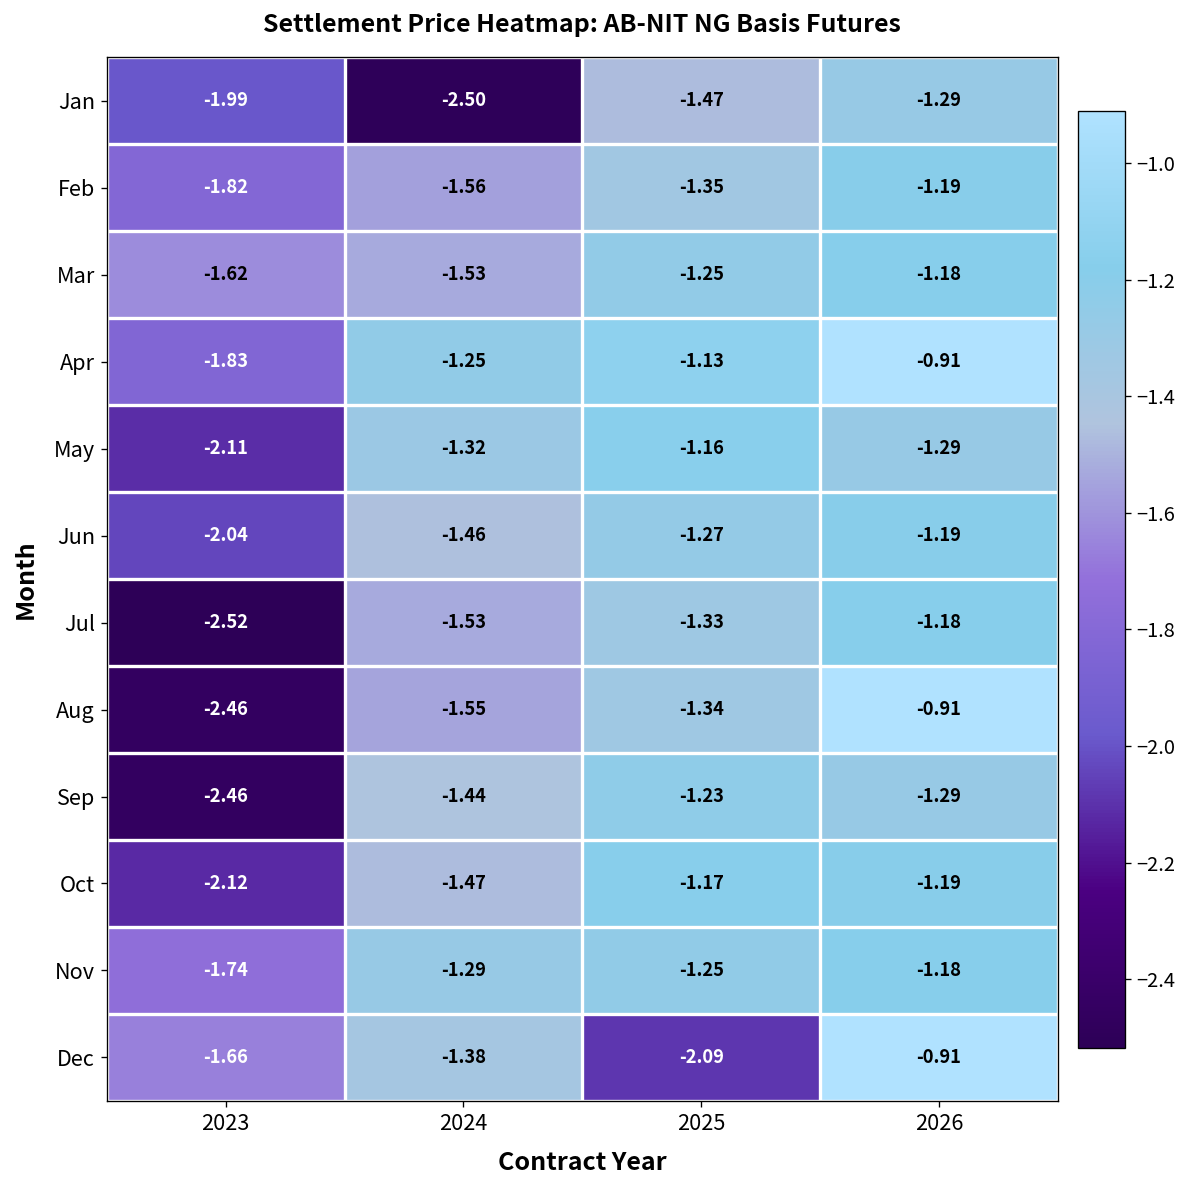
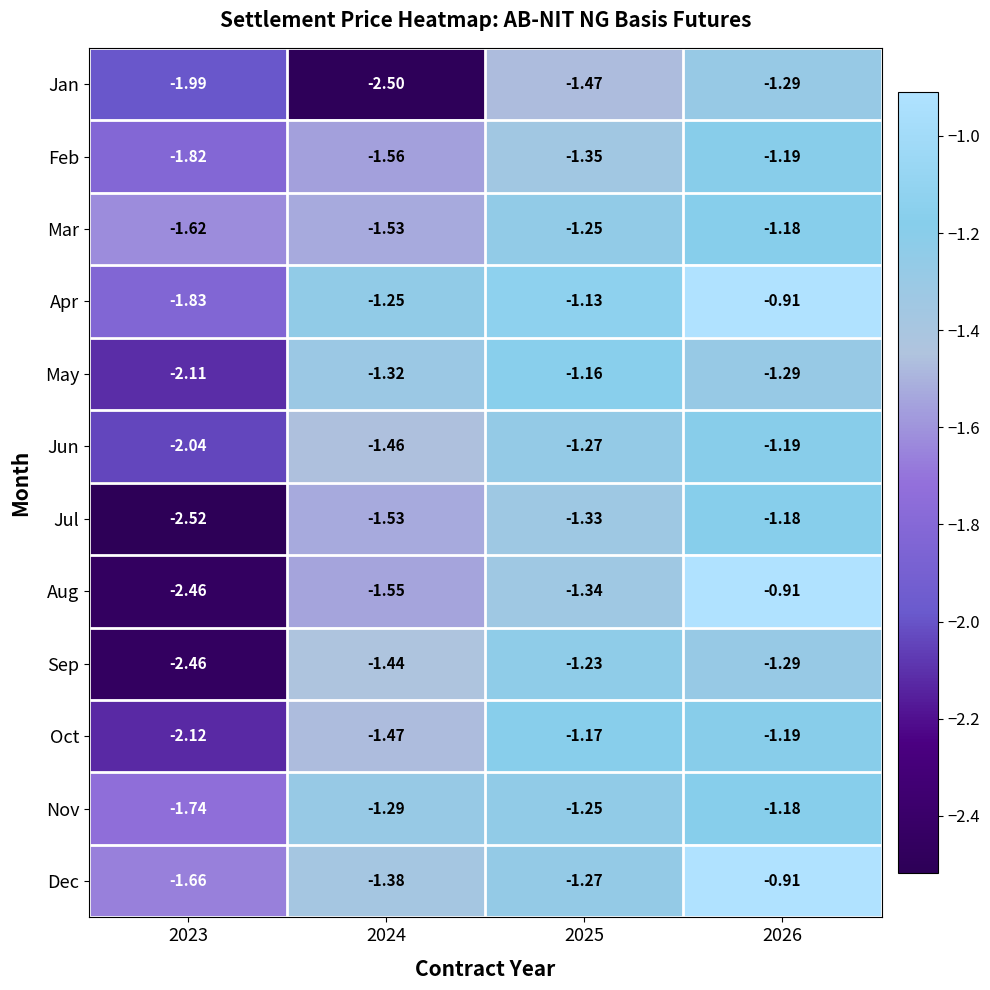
Dec, 2025: -2.09 -> -1.27
